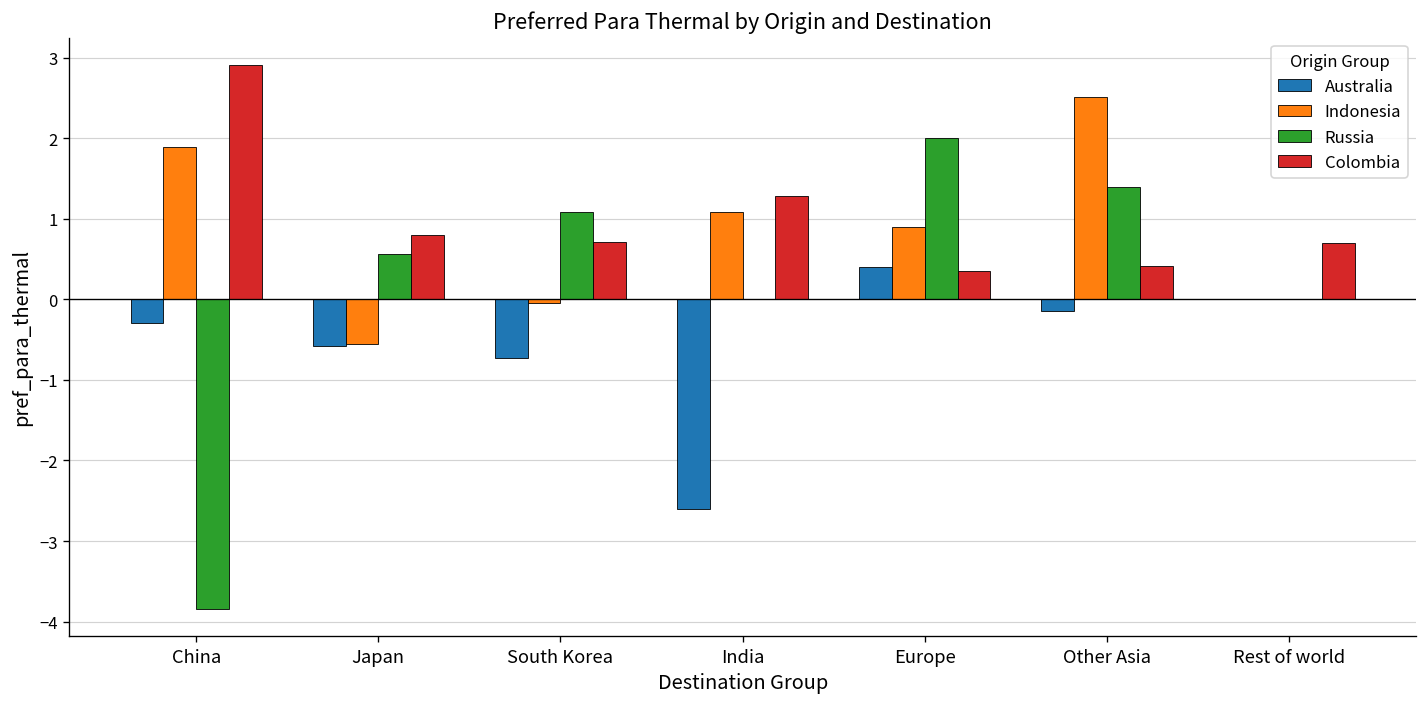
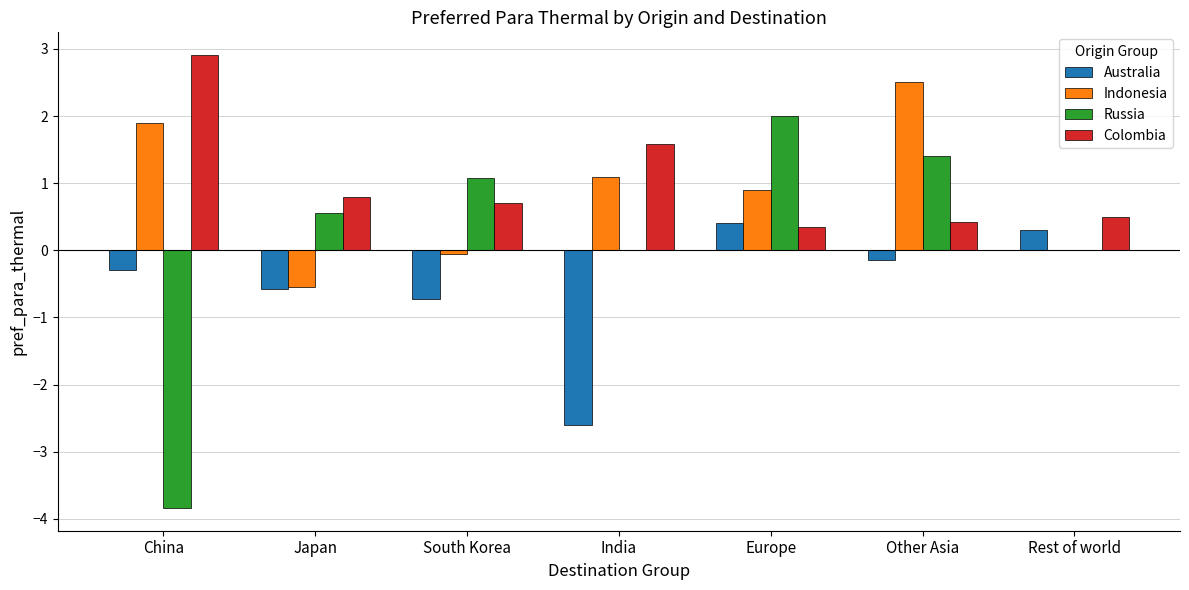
Colombia, India: 1.3 -> 1.6
Australia, Rest of world: 0.0 -> 0.3
Colombia, Rest of world: 0.7 -> 0.5
